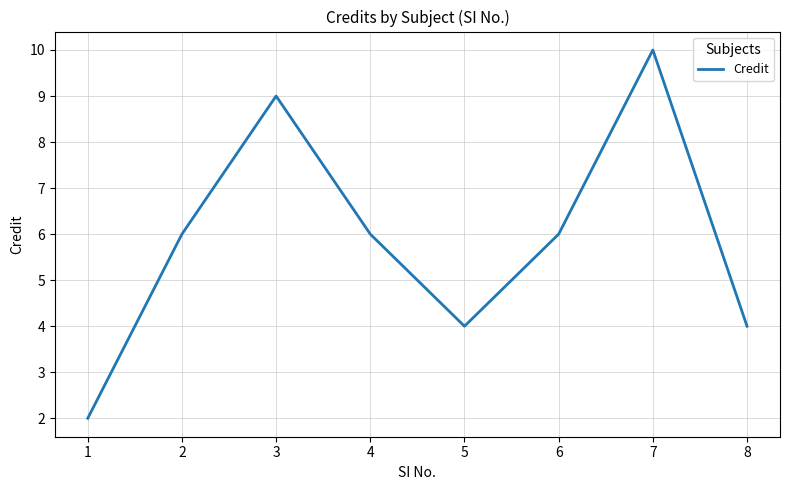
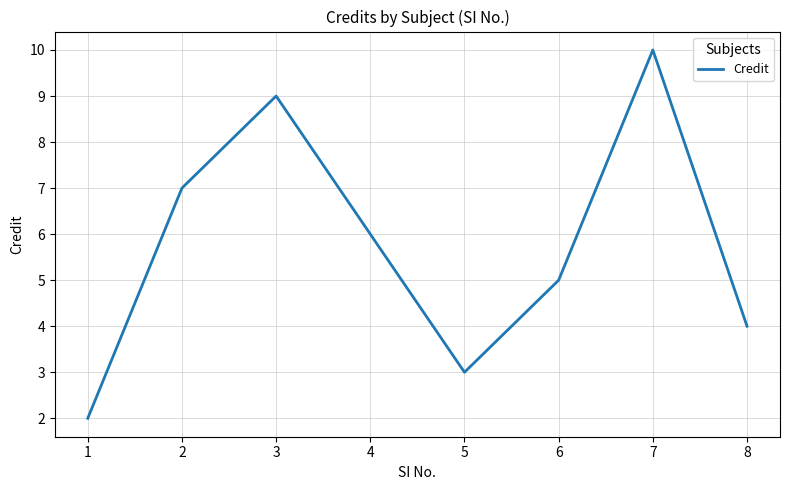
2: 6 -> 7
5: 4 -> 3
6: 6 -> 5
